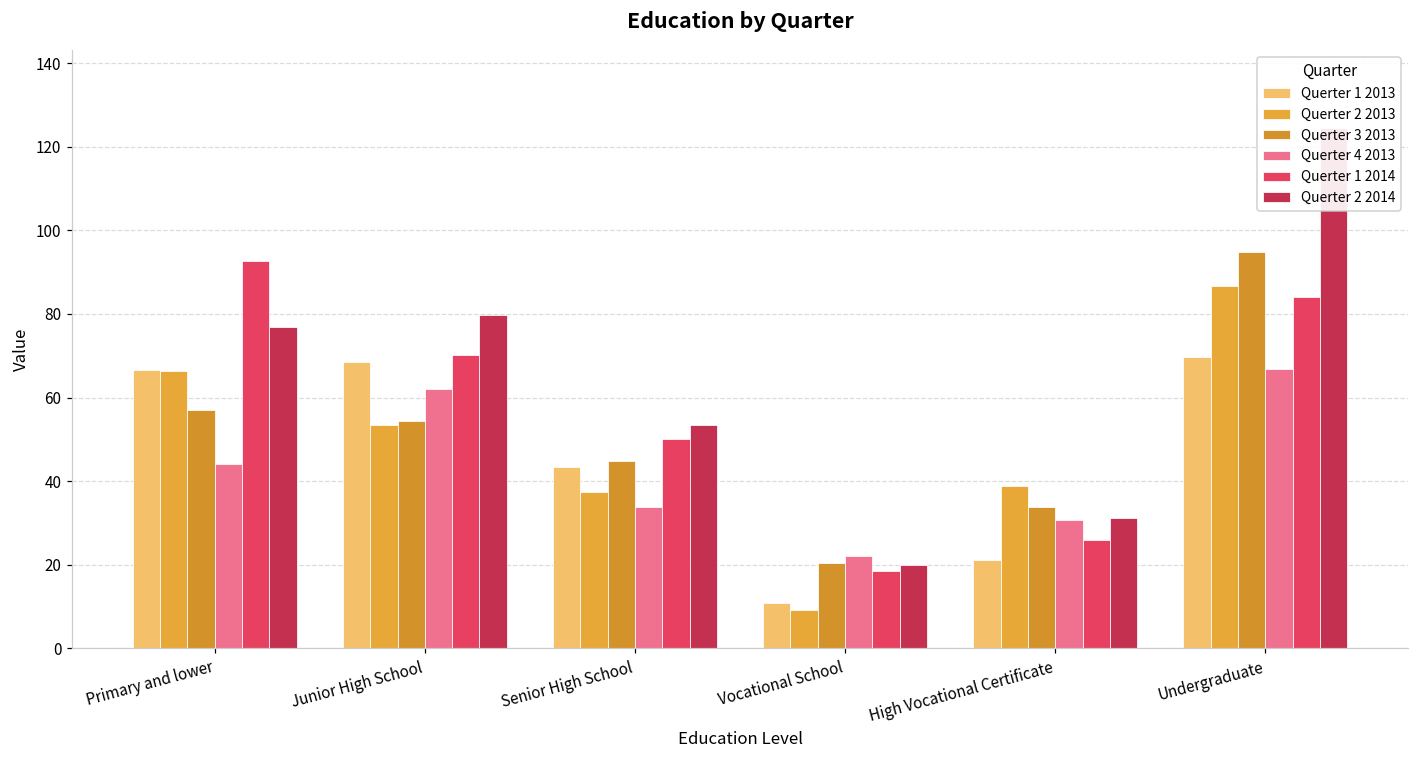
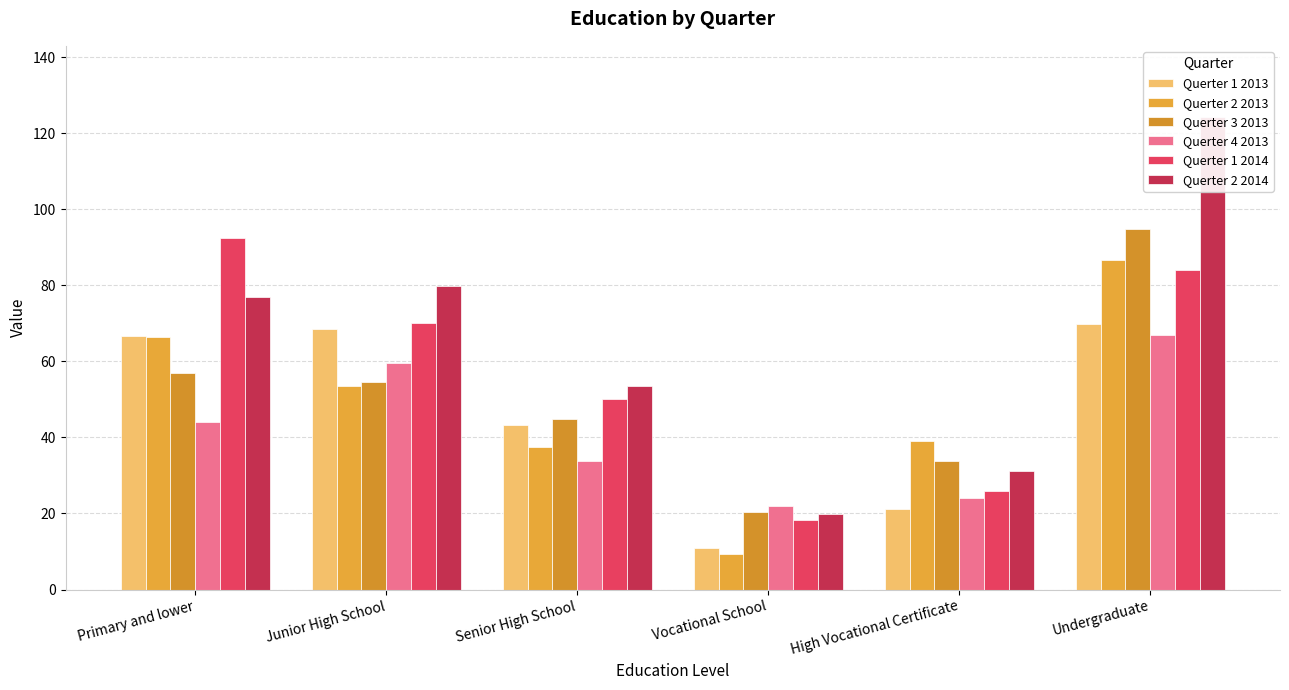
Querter 4 2013, Junior High School: 62 -> 60
Querter 4 2013, High Vocational Certificate: 31 -> 24
